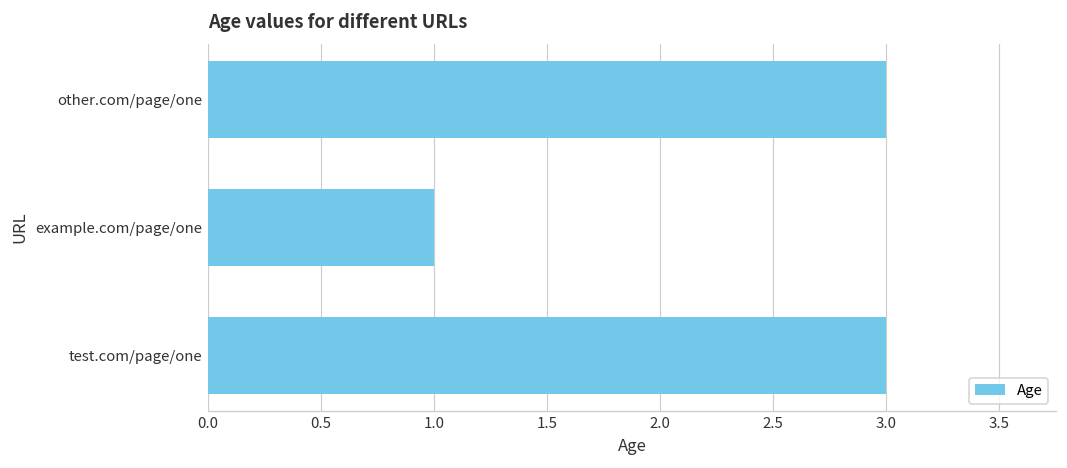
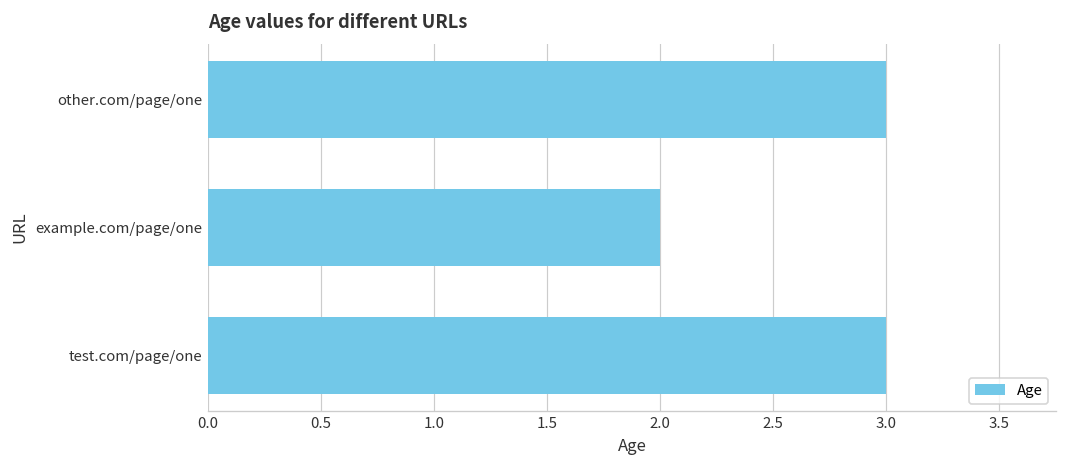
example.com/page/one: 1 -> 2
